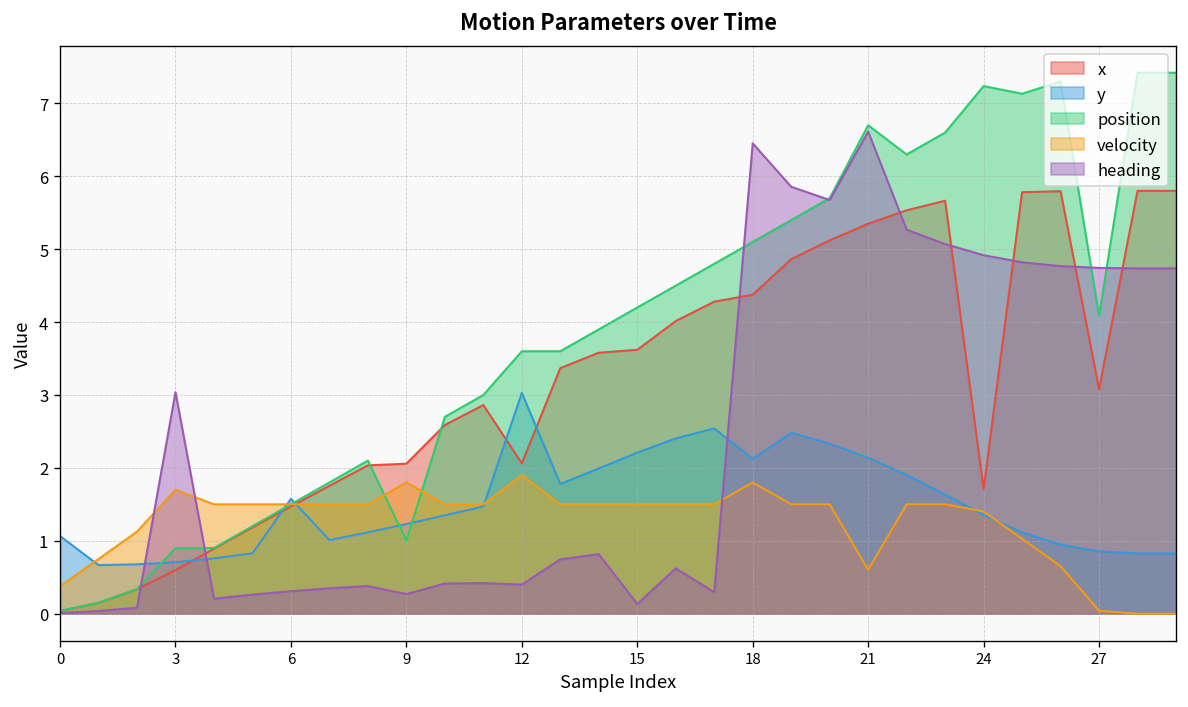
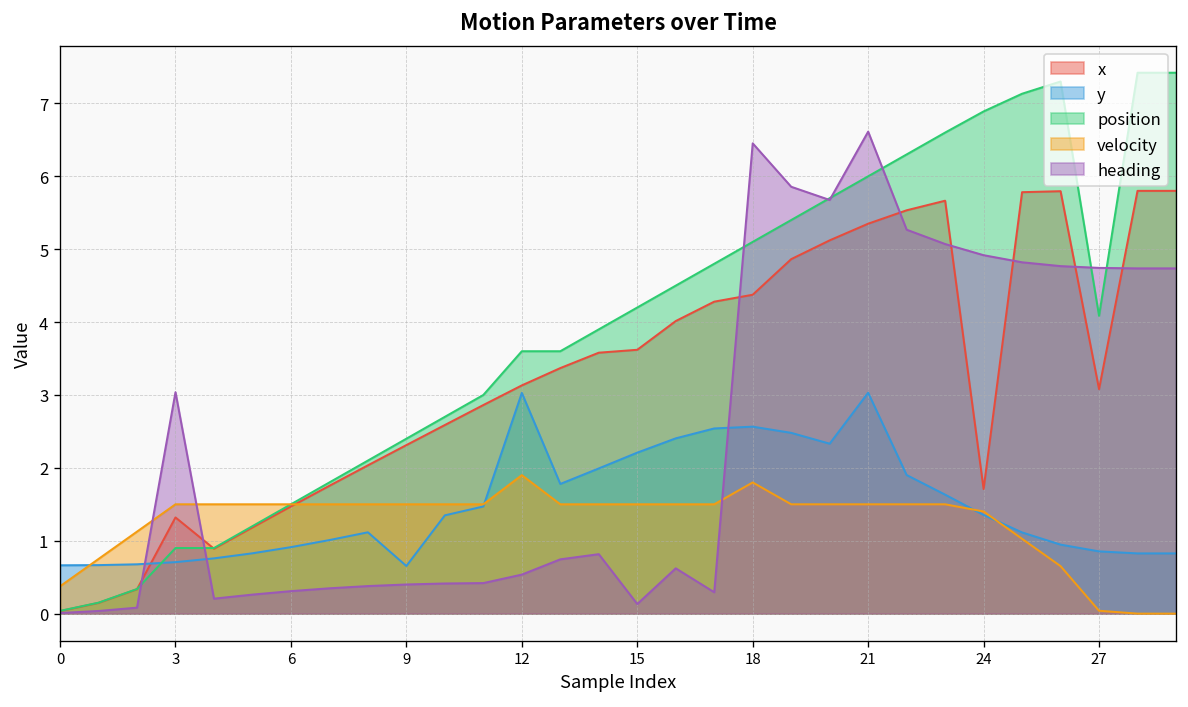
y, 0: 1.1 -> 0.7
x, 3: 0.6 -> 1.3
velocity, 3: 1.7 -> 1.5
y, 6: 1.6 -> 0.9
x, 9: 2.1 -> 2.3
y, 9: 1.2 -> 0.7
position, 9: 1.0 -> 2.4
velocity, 9: 1.8 -> 1.5
heading, 9: 0.3 -> 0.4
x, 12: 2.1 -> 3.1
heading, 12: 0.4 -> 0.5
y, 18: 2.1 -> 2.6
y, 21: 2.1 -> 3.0
position, 21: 6.7 -> 6.0
velocity, 21: 0.6 -> 1.5
position, 24: 7.2 -> 6.9
